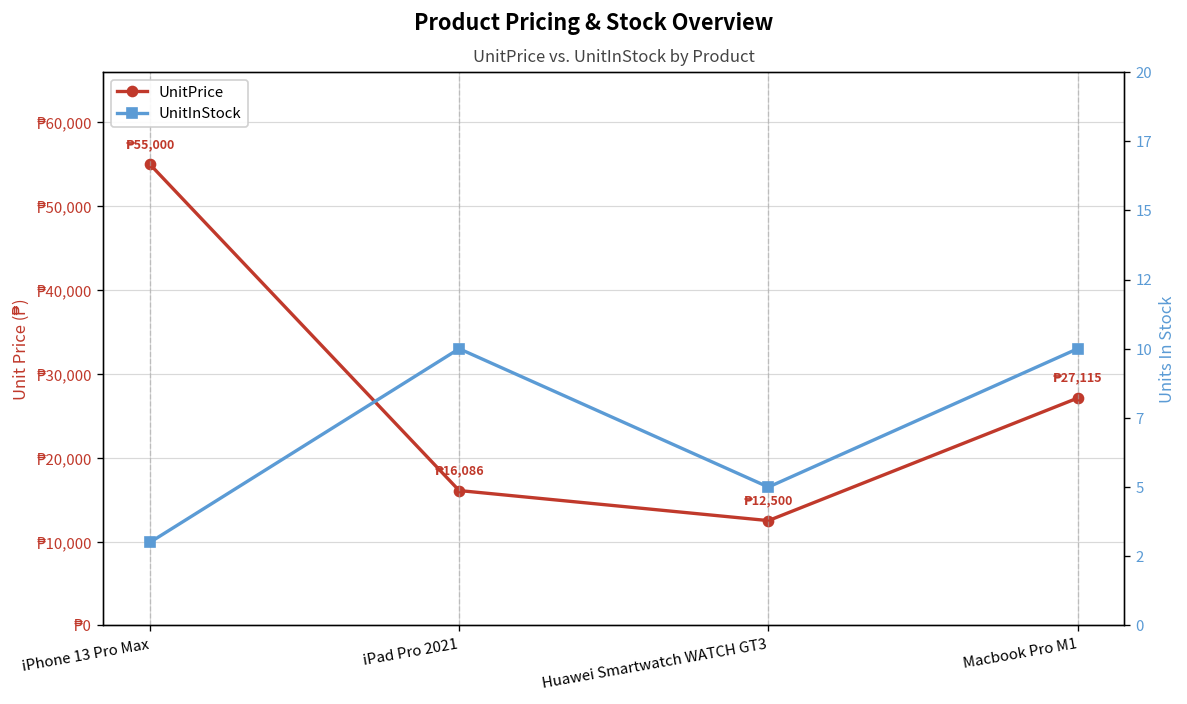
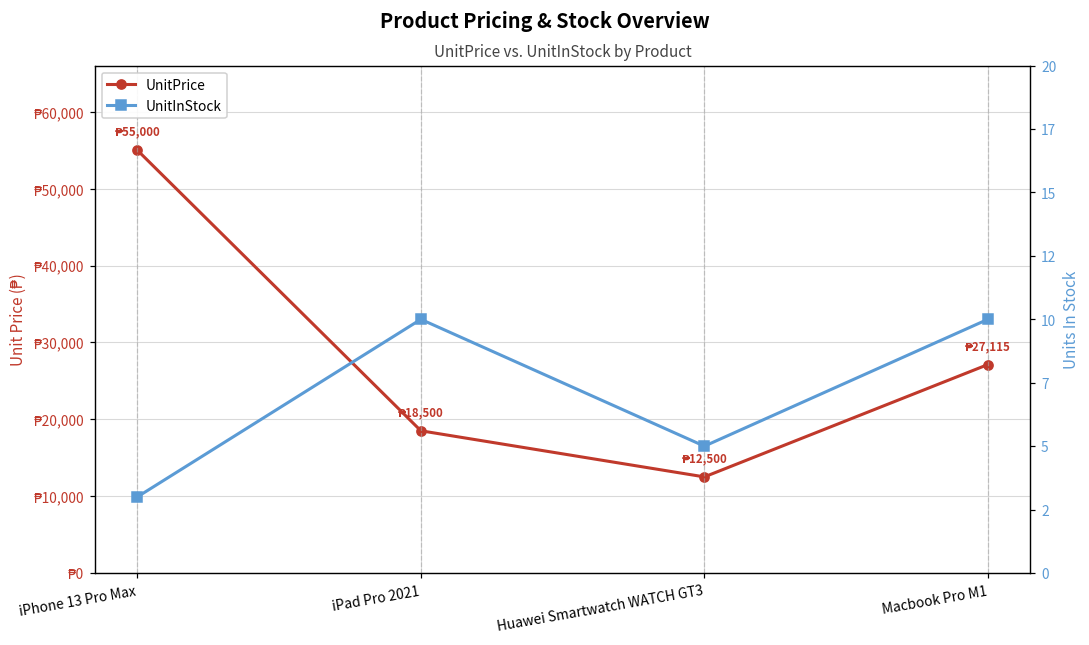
UnitPrice, iPad Pro 2021: 16,086 -> 18,500
